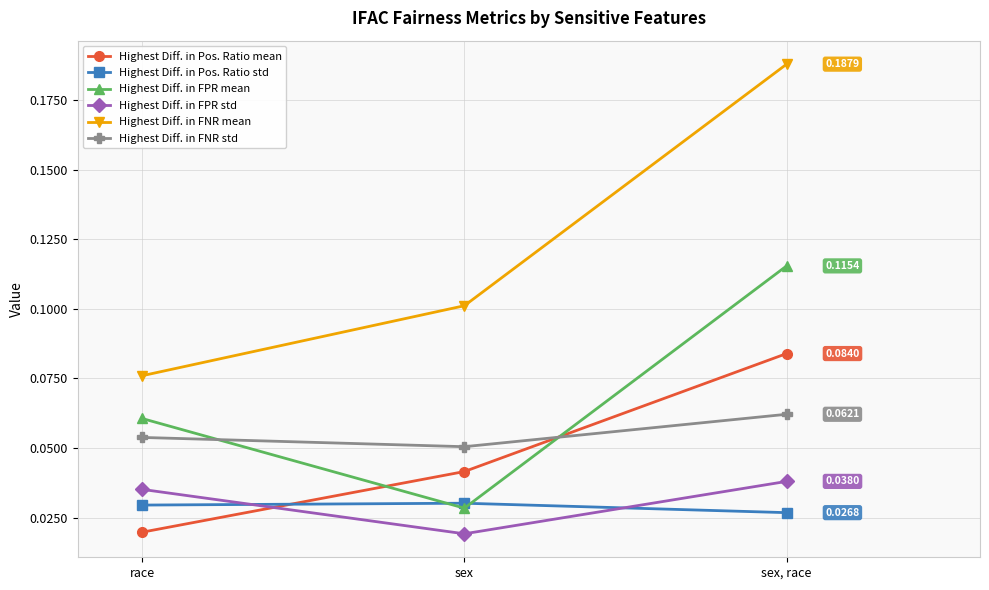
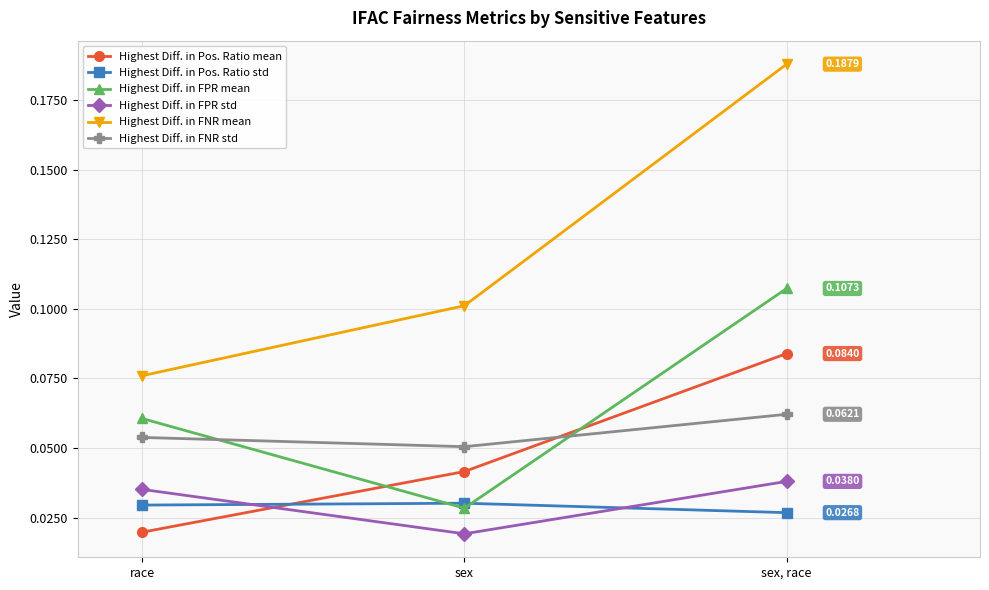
Highest Diff. in FPR mean, sex, race: 0.1154 -> 0.1073
